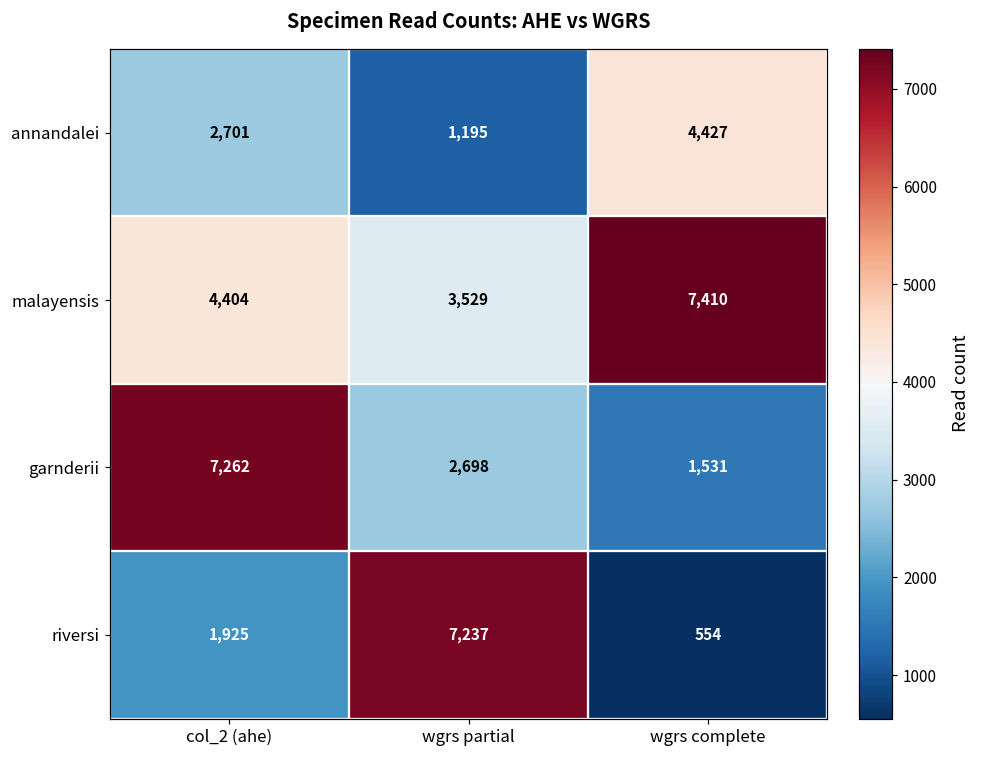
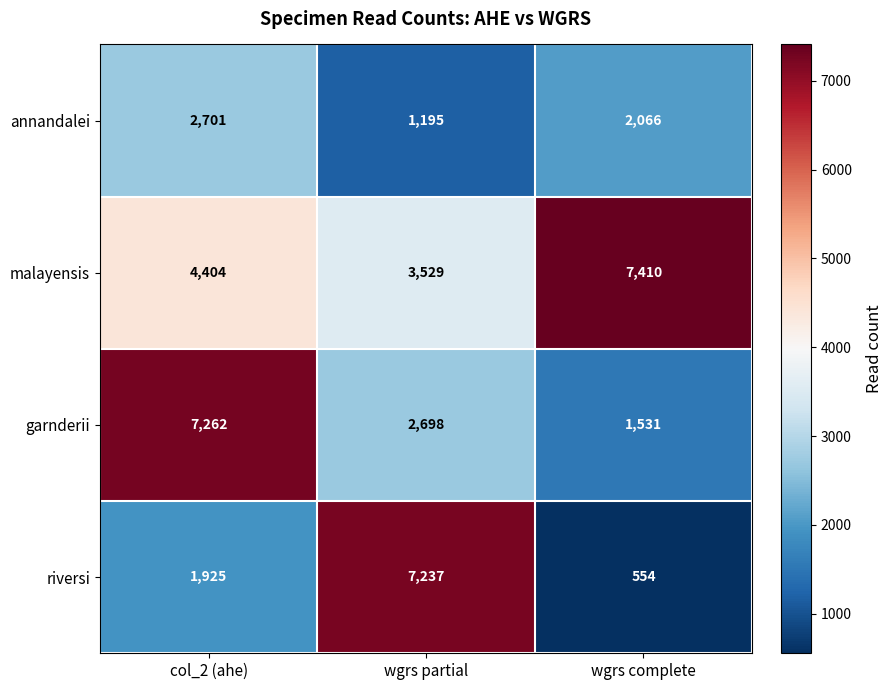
annandalei, wgrs complete: 4,427 -> 2,066
